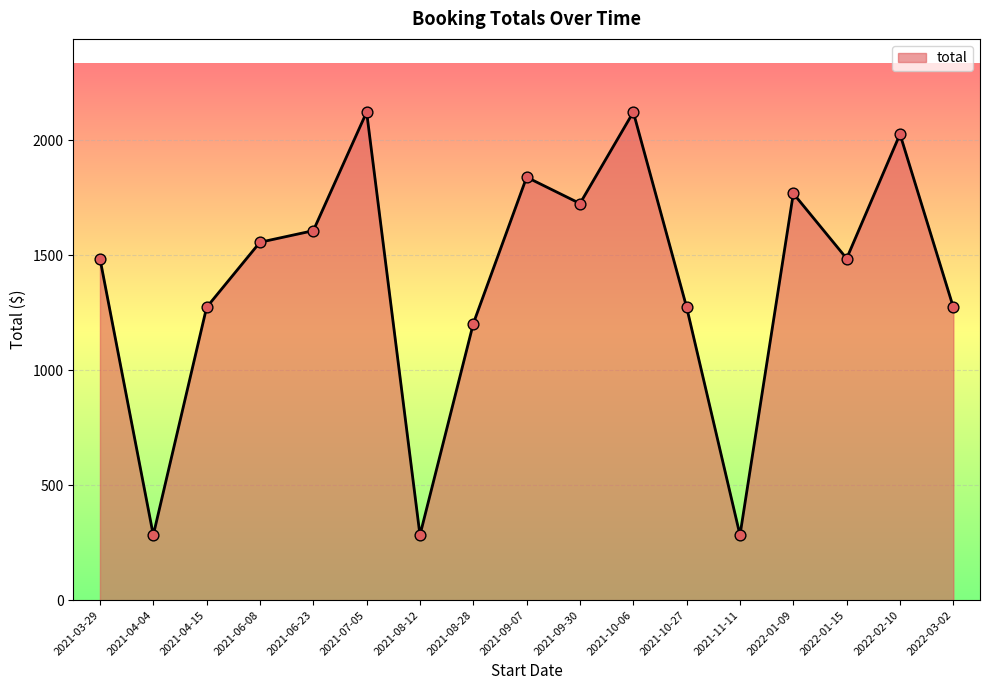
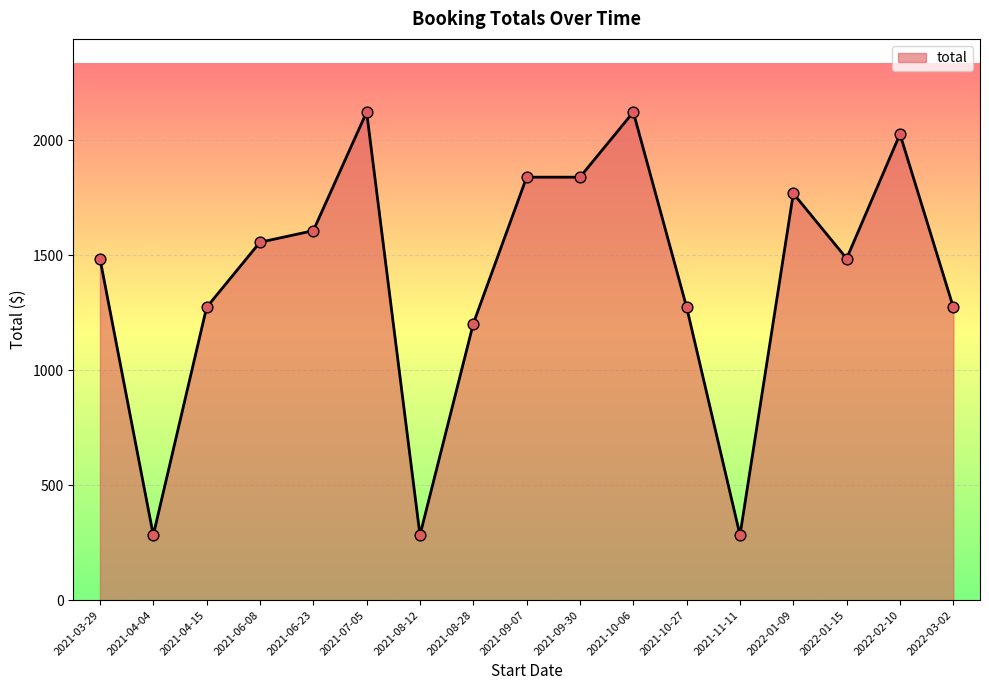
2021-09-30: 1720 -> 1840
